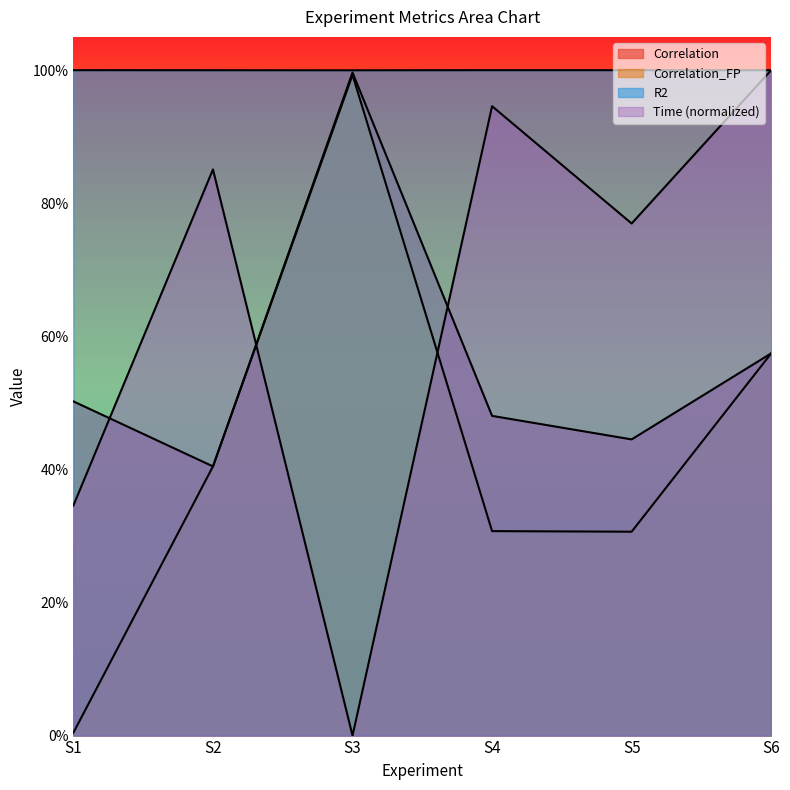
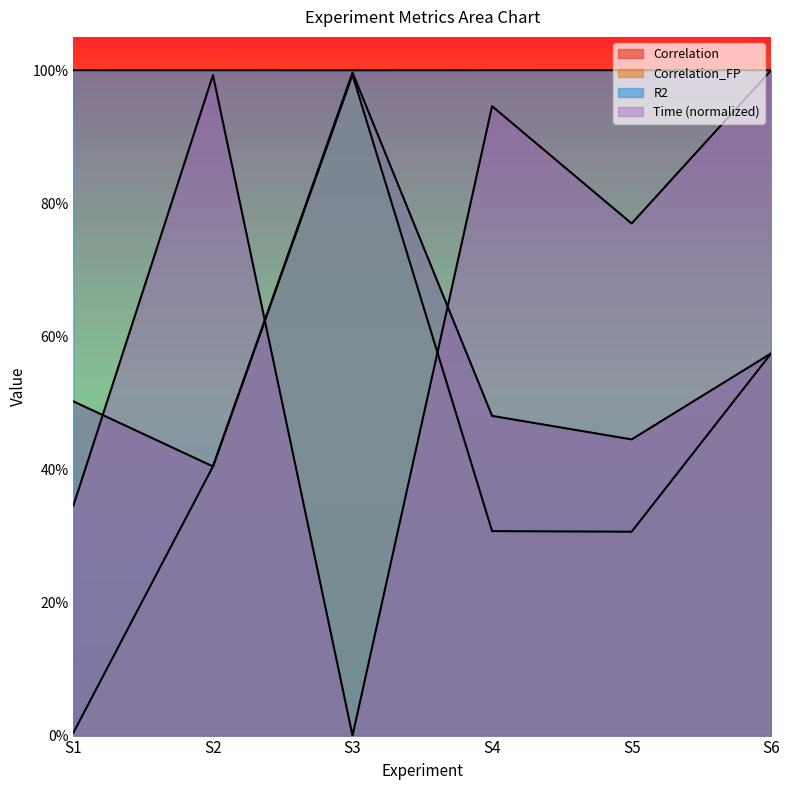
Time (normalized), S2: 85% -> 99%
